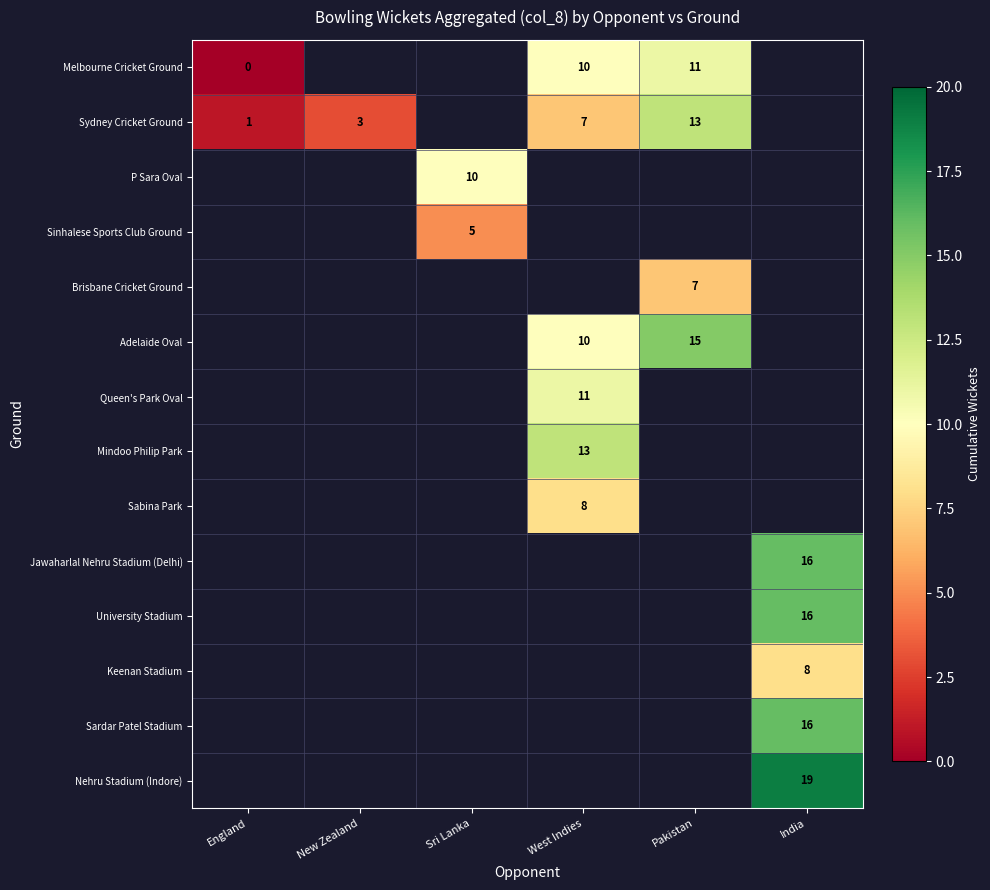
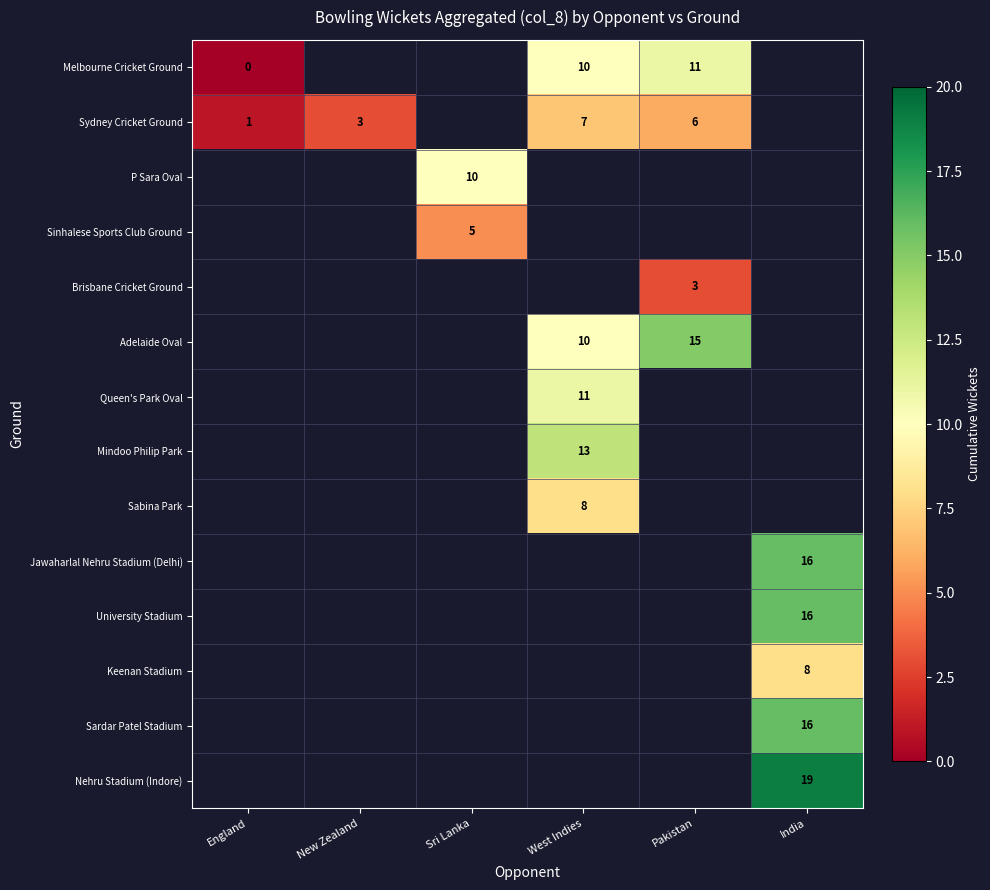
Sydney Cricket Ground, Pakistan: 13 -> 6
Brisbane Cricket Ground, Pakistan: 7 -> 3
